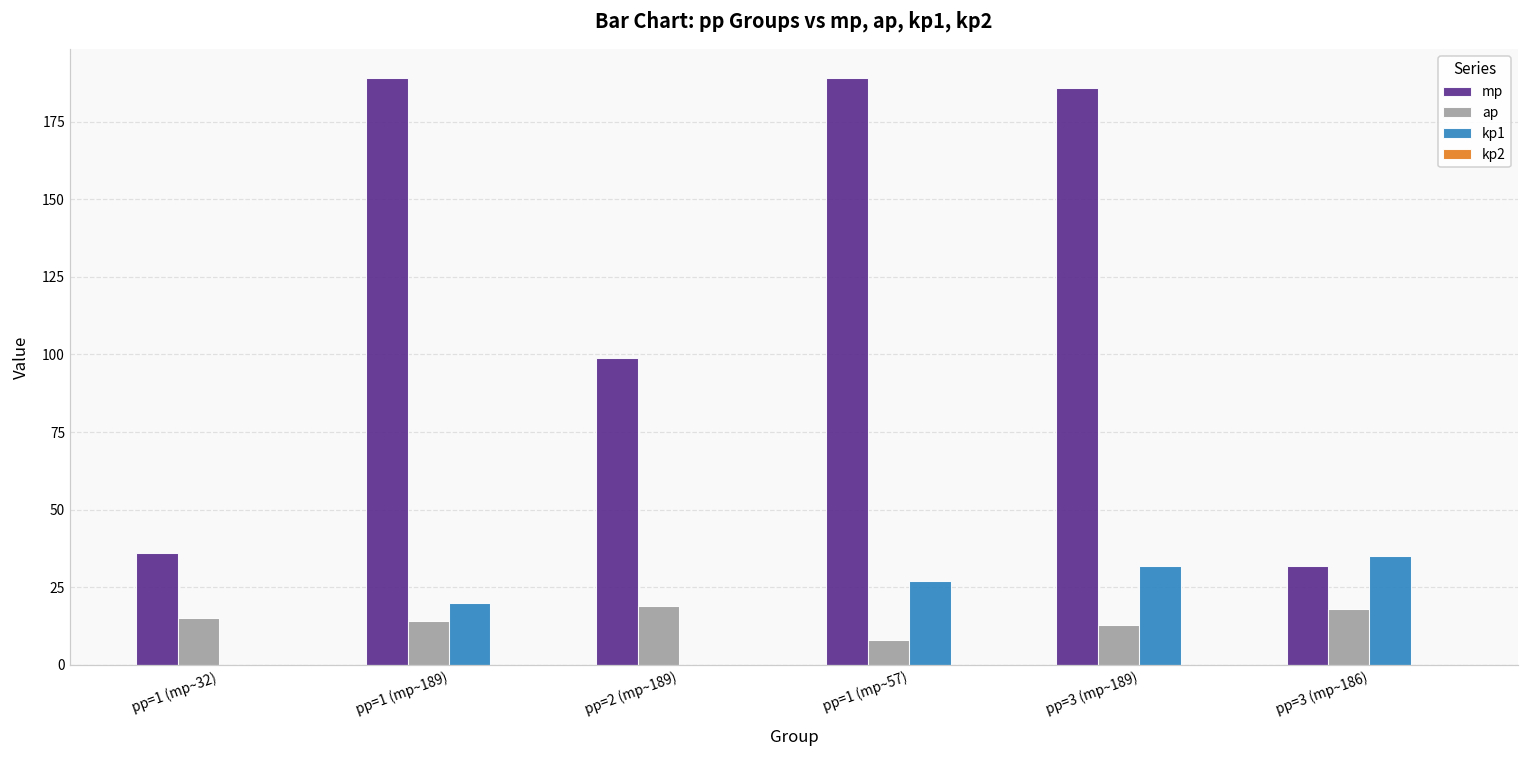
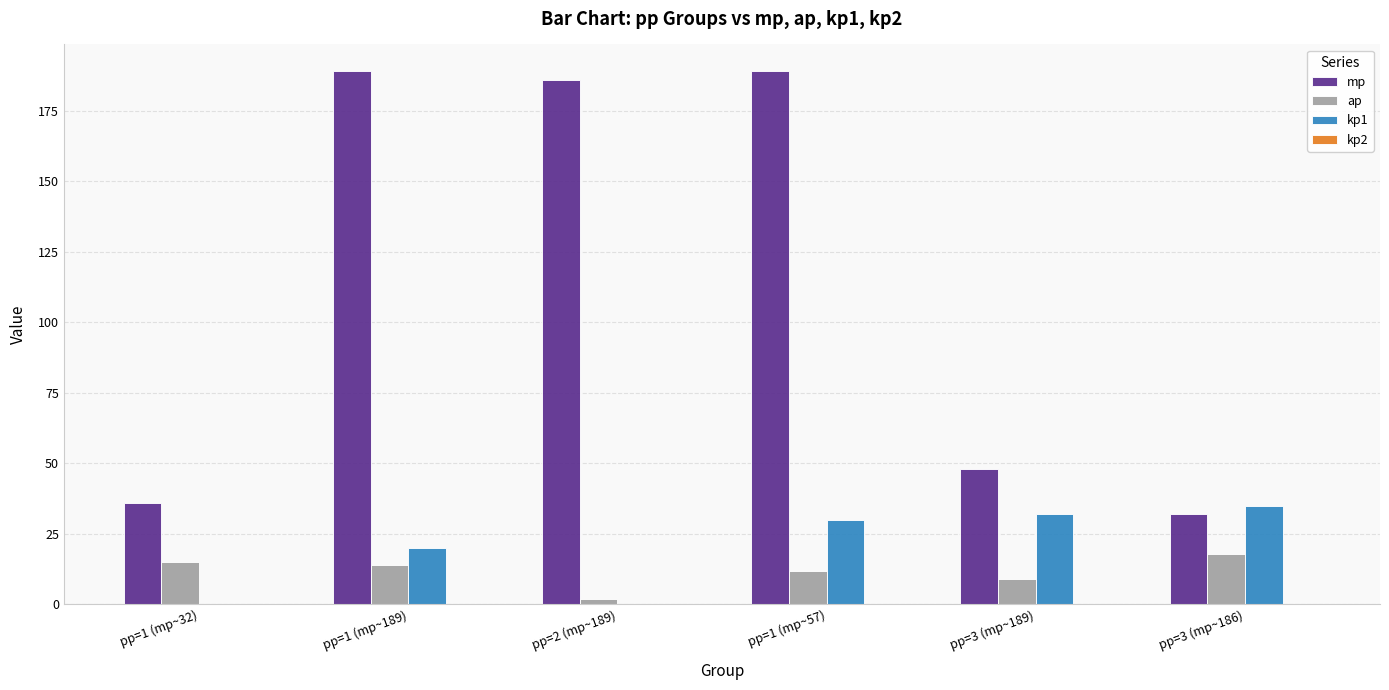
mp, pp=2 (mp~189): 99 -> 186
ap, pp=2 (mp~189): 19 -> 2
ap, pp=1 (mp~57): 8 -> 12
kp1, pp=1 (mp~57): 27 -> 30
mp, pp=3 (mp~189): 186 -> 48
ap, pp=3 (mp~189): 13 -> 9
